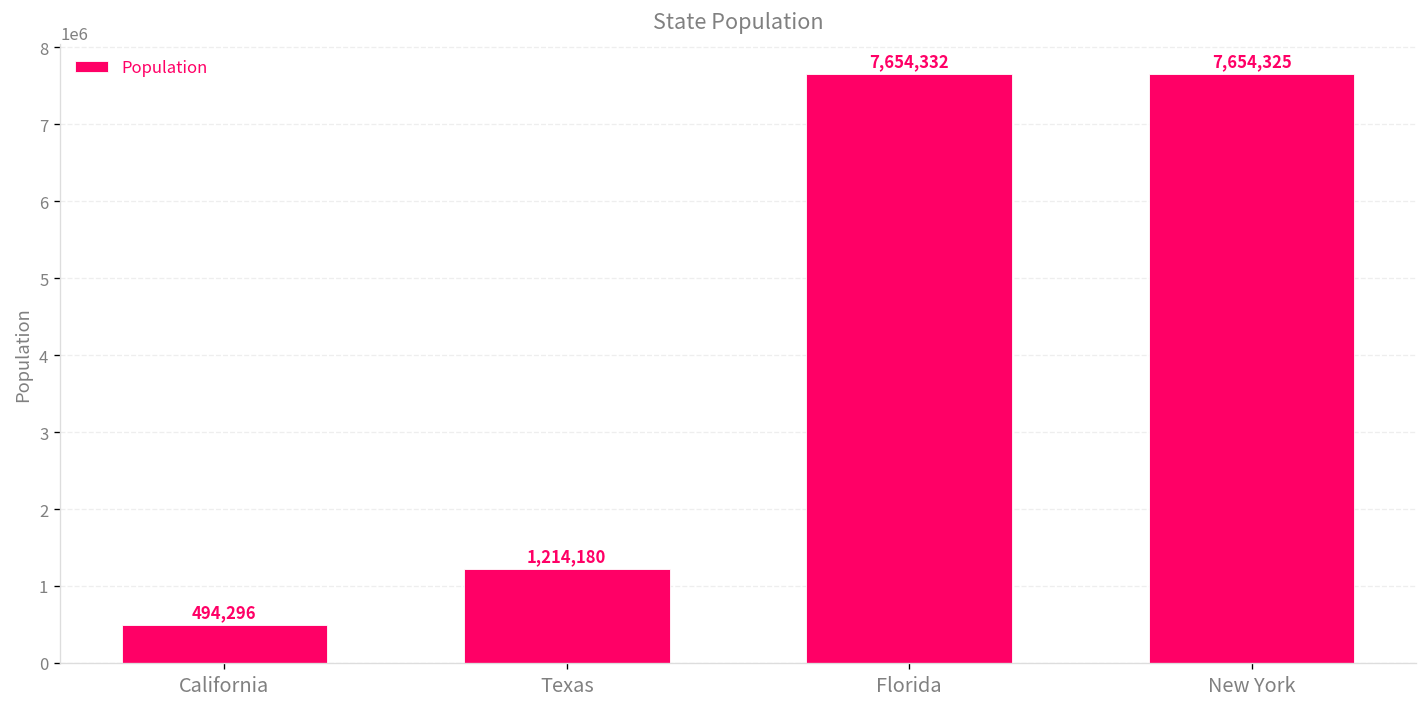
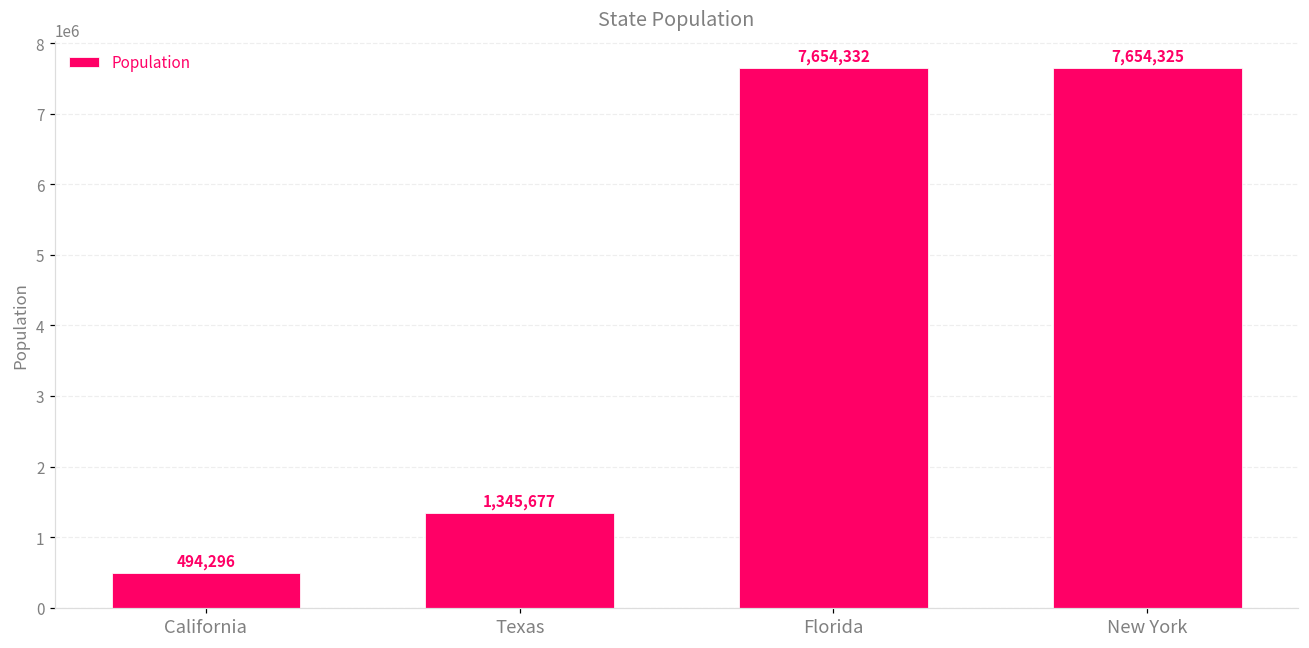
Texas: 1,214,180 -> 1,345,677
